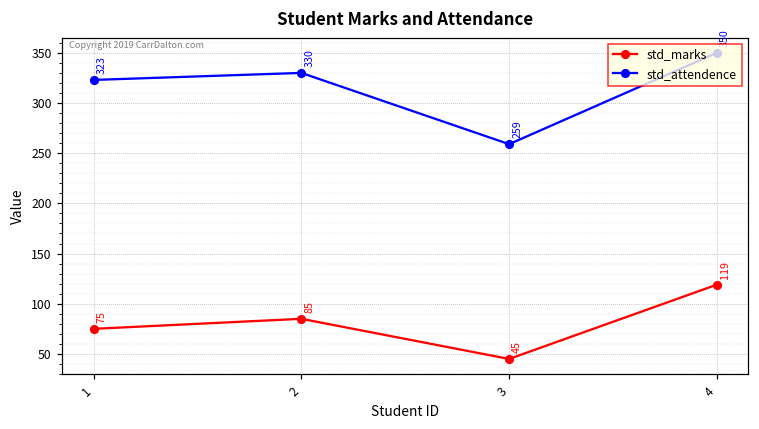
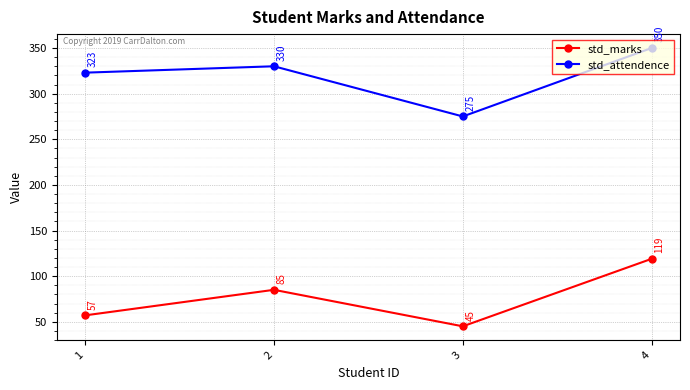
std_marks, 1: 75 -> 57
std_attendence, 3: 259 -> 275
